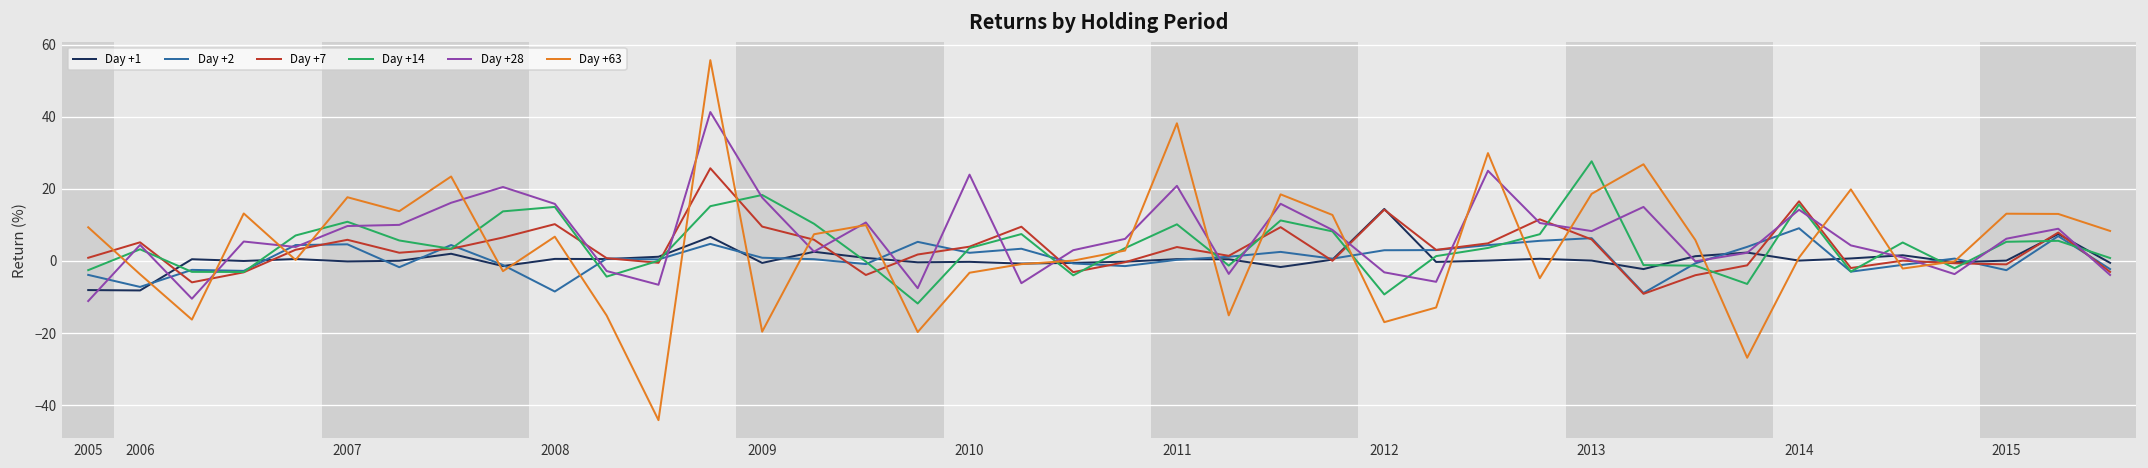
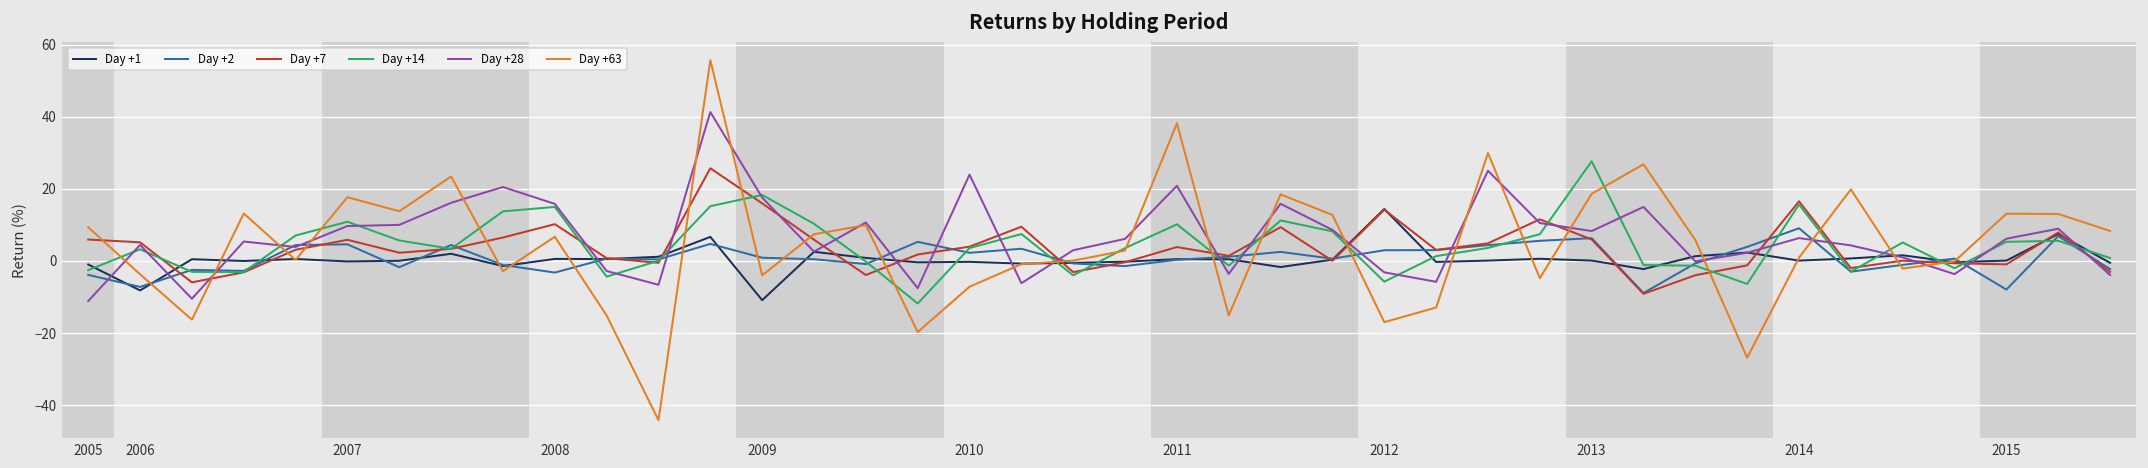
Day +1, 2005: -8 -> -1
Day +7, 2005: 1 -> 6
Day +2, 2008: -8 -> -3
Day +1, 2009: -1 -> -11
Day +7, 2009: 10 -> 16
Day +63, 2009: -20 -> -4
Day +63, 2010: -3 -> -7
Day +14, 2012: -9 -> -6
Day +28, 2014: 14 -> 6
Day +2, 2015: -3 -> -8
